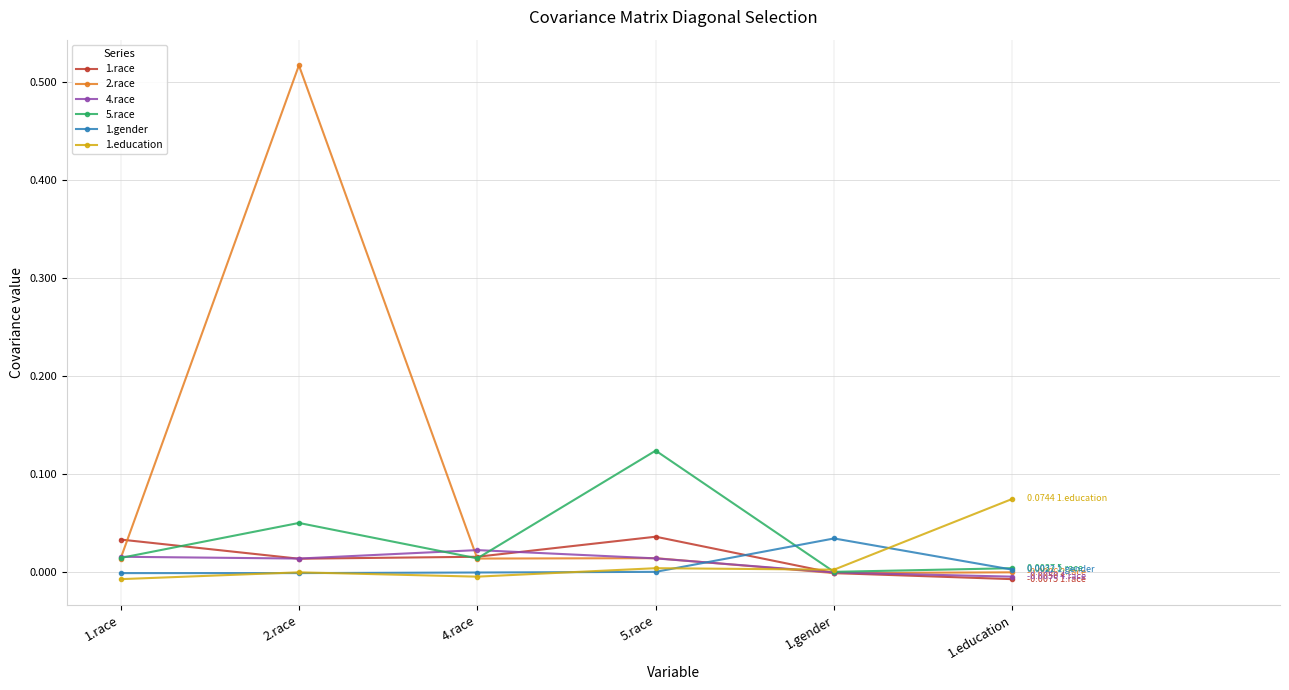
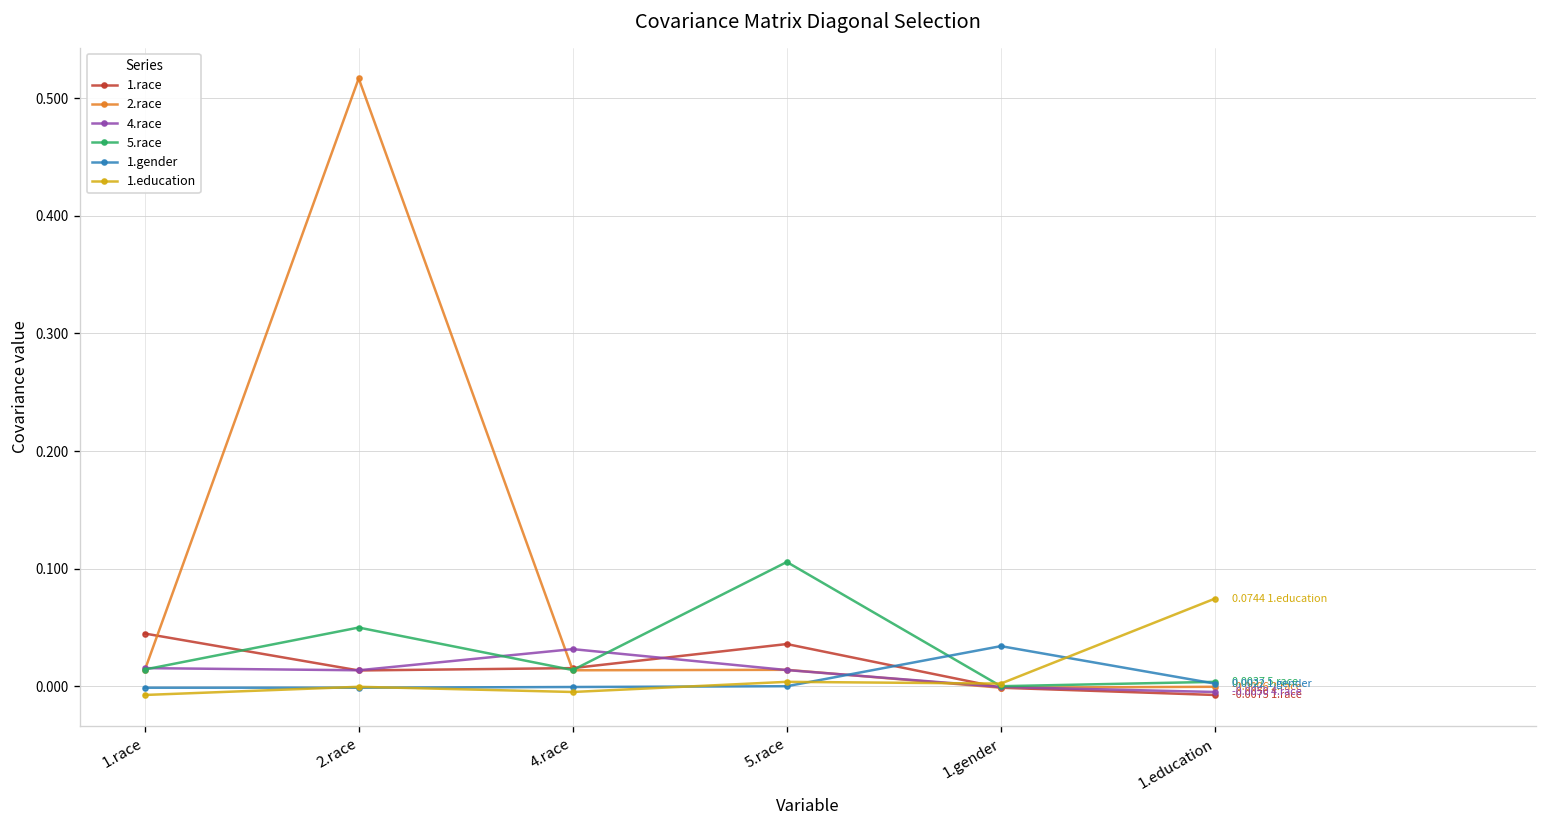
1.race, 1.race: 0.03 -> 0.04
4.race, 4.race: 0.02 -> 0.03
5.race, 5.race: 0.12 -> 0.11
